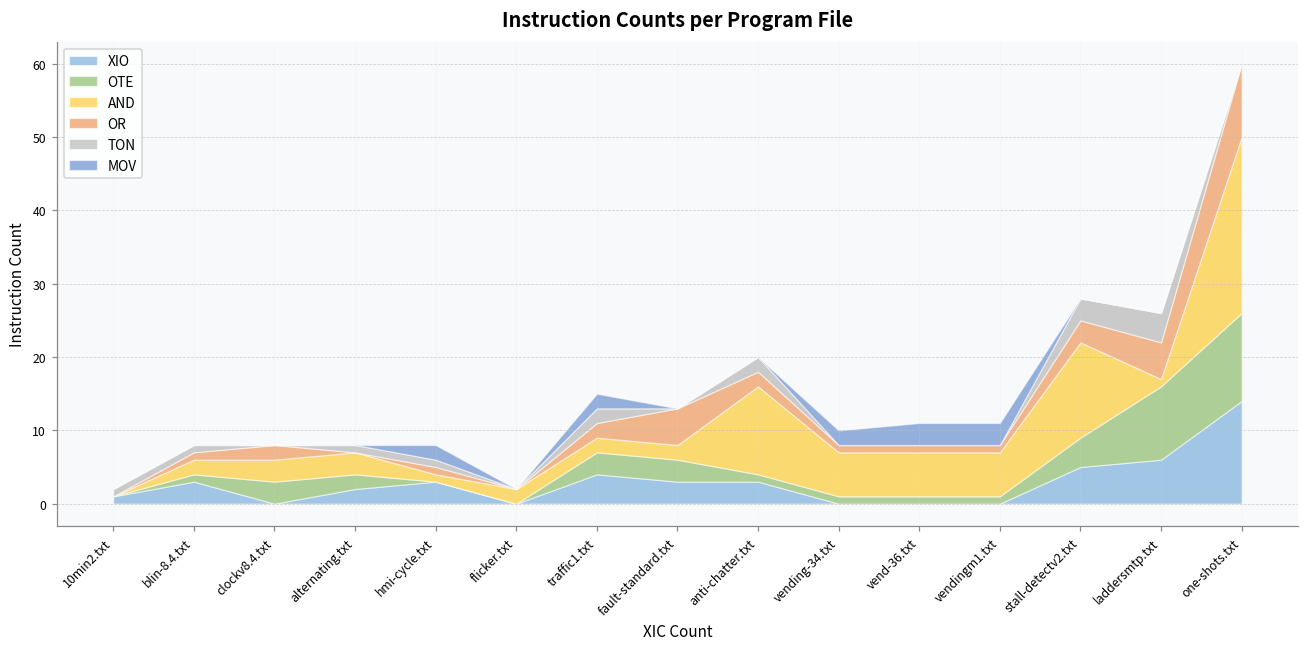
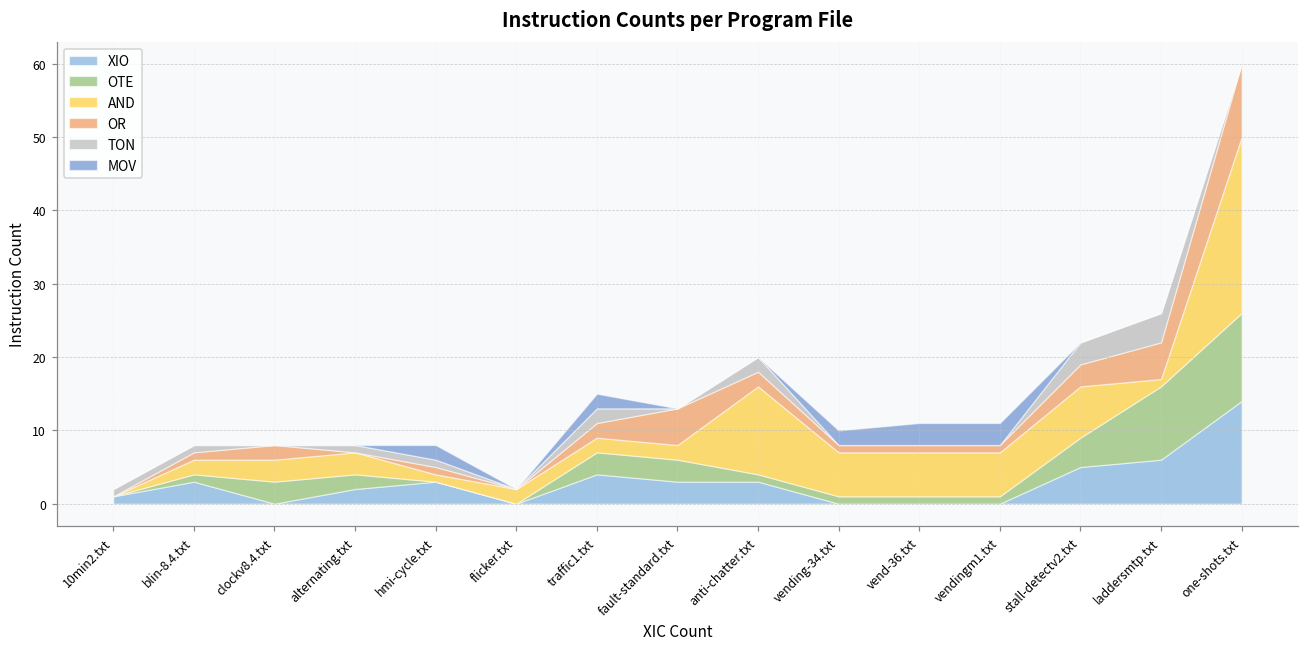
AND, stall-detectv2.txt: 13 -> 7
